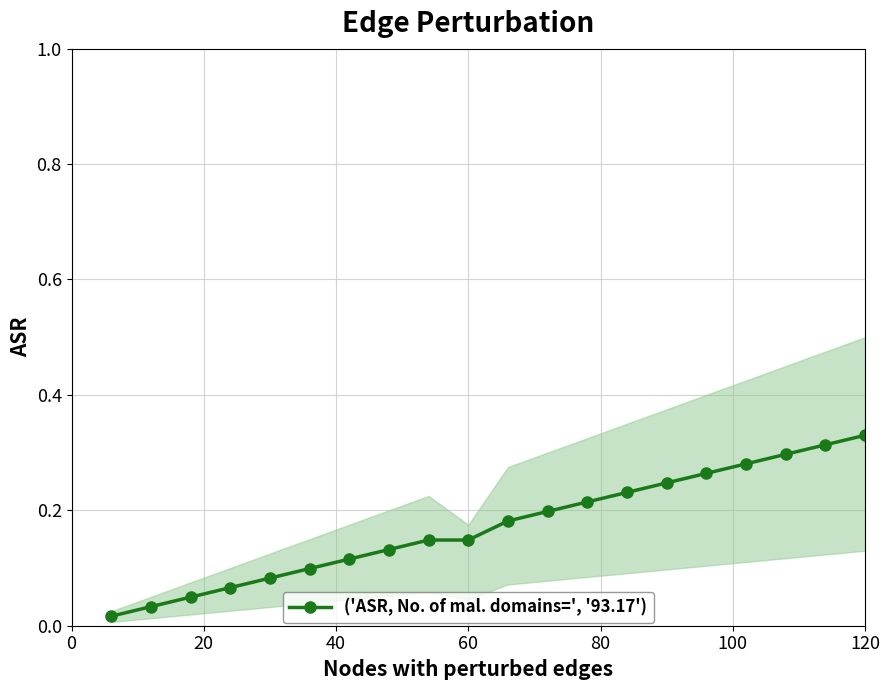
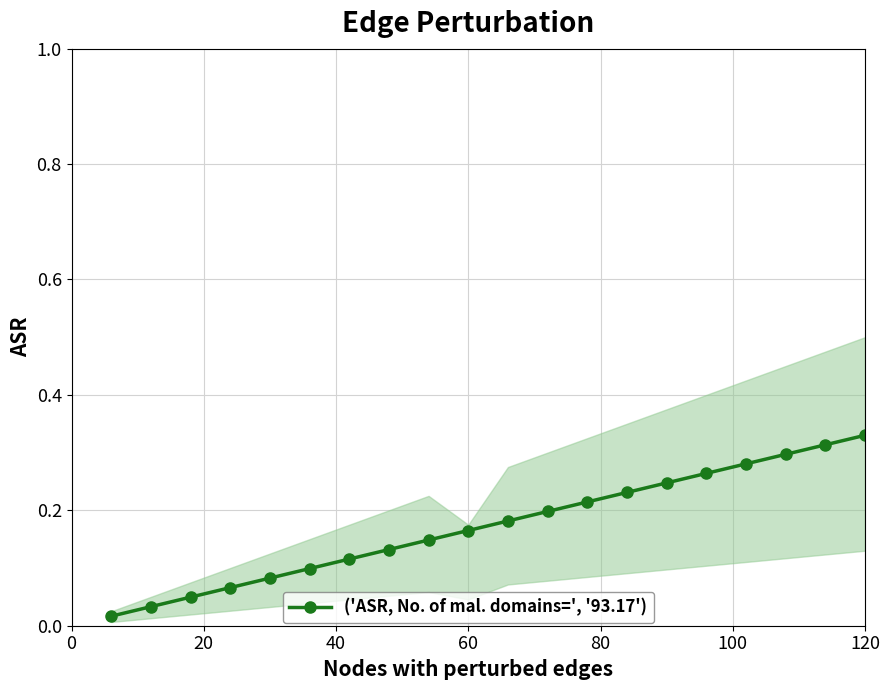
('ASR, No. of mal. domains=', '93.17'), 60: 0.15 -> 0.17
